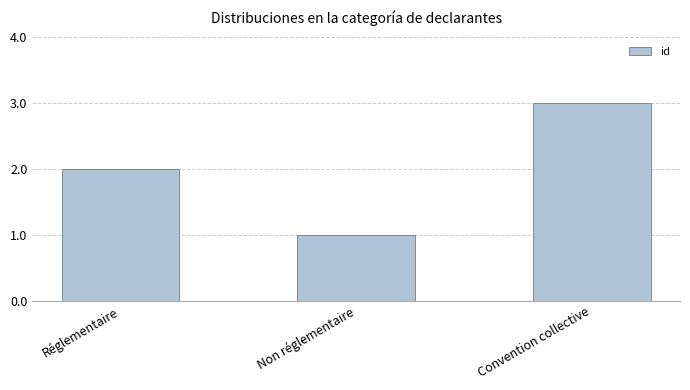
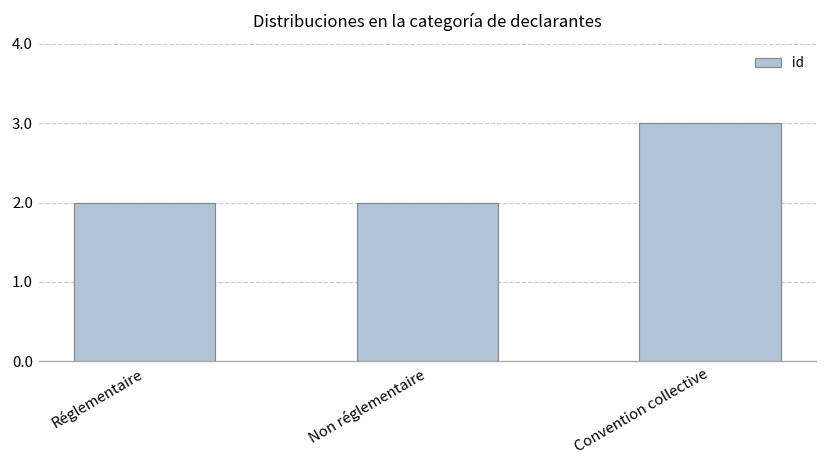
Non réglementaire: 1 -> 2
